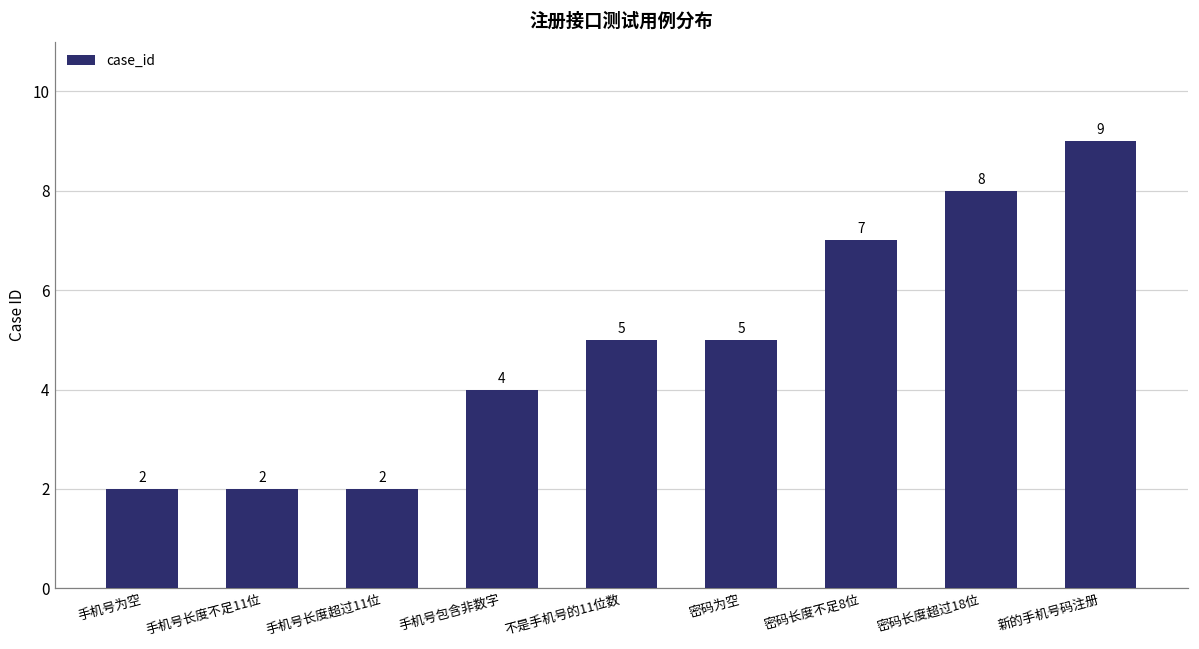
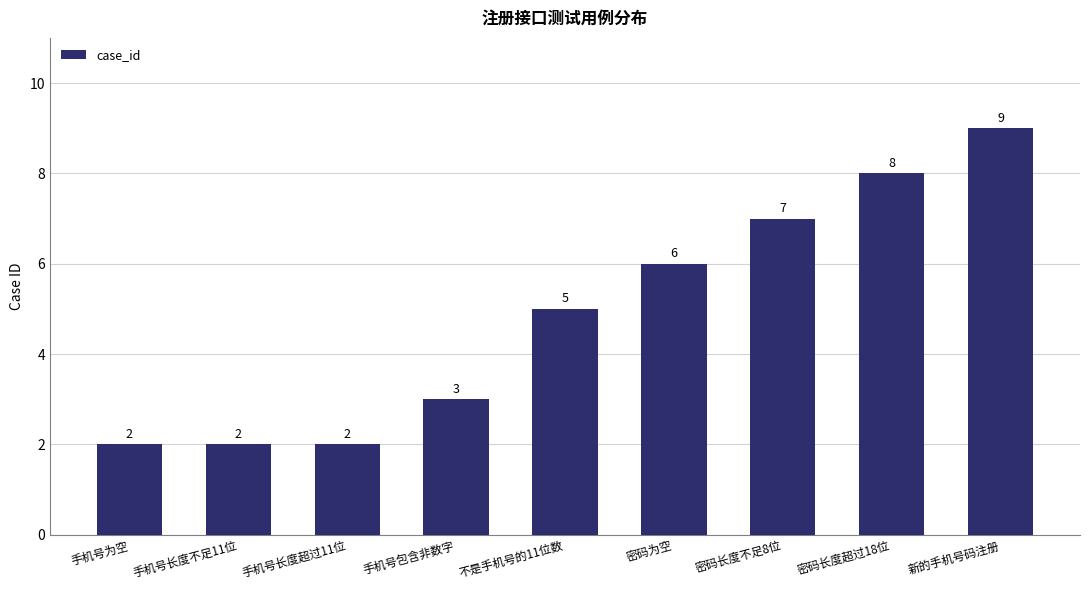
手机号包含非数字: 4 -> 3
密码为空: 5 -> 6
